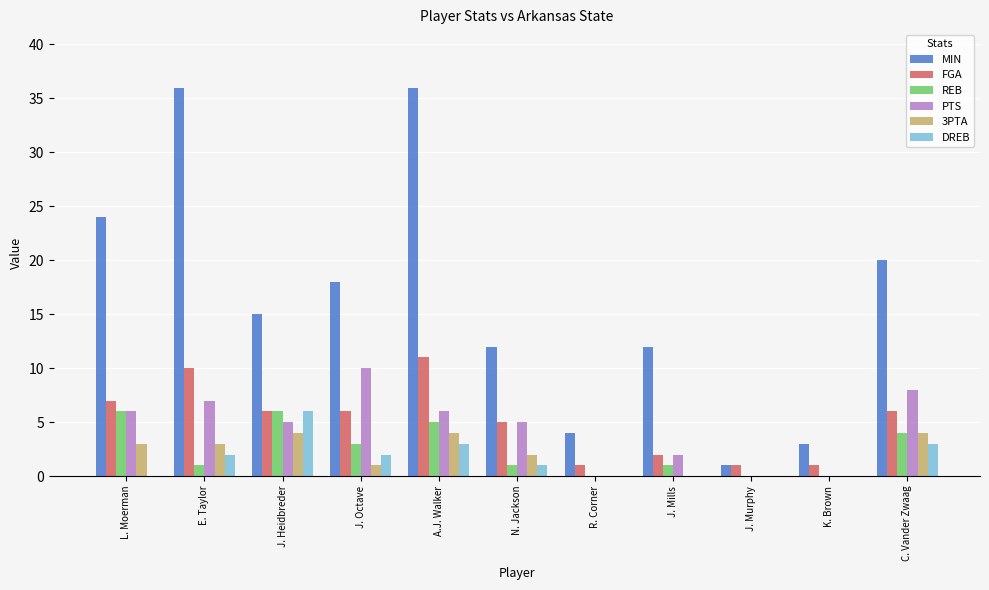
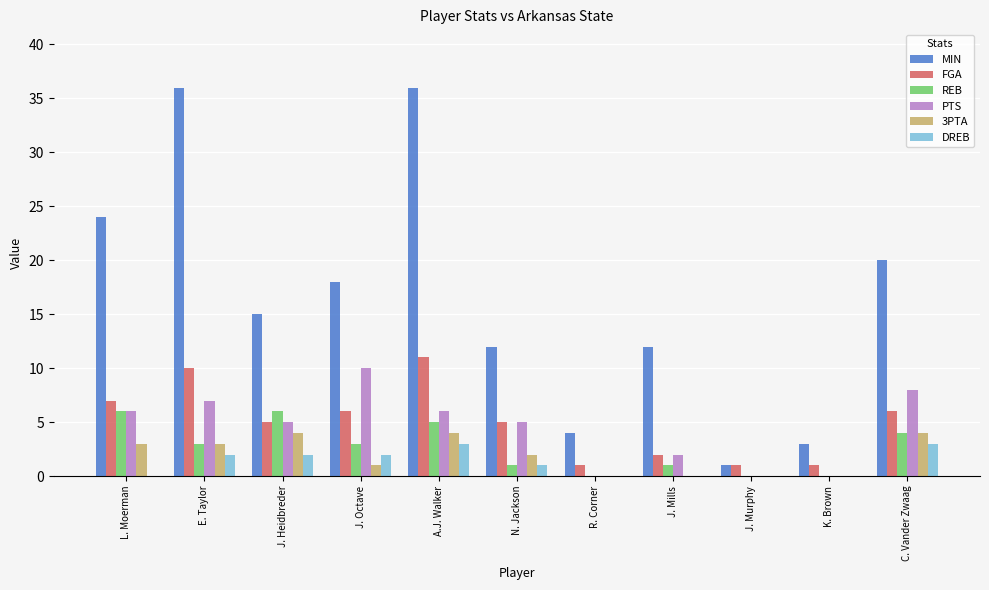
REB, E. Taylor: 1 -> 3
FGA, J. Heidbreder: 6 -> 5
DREB, J. Heidbreder: 6 -> 2
